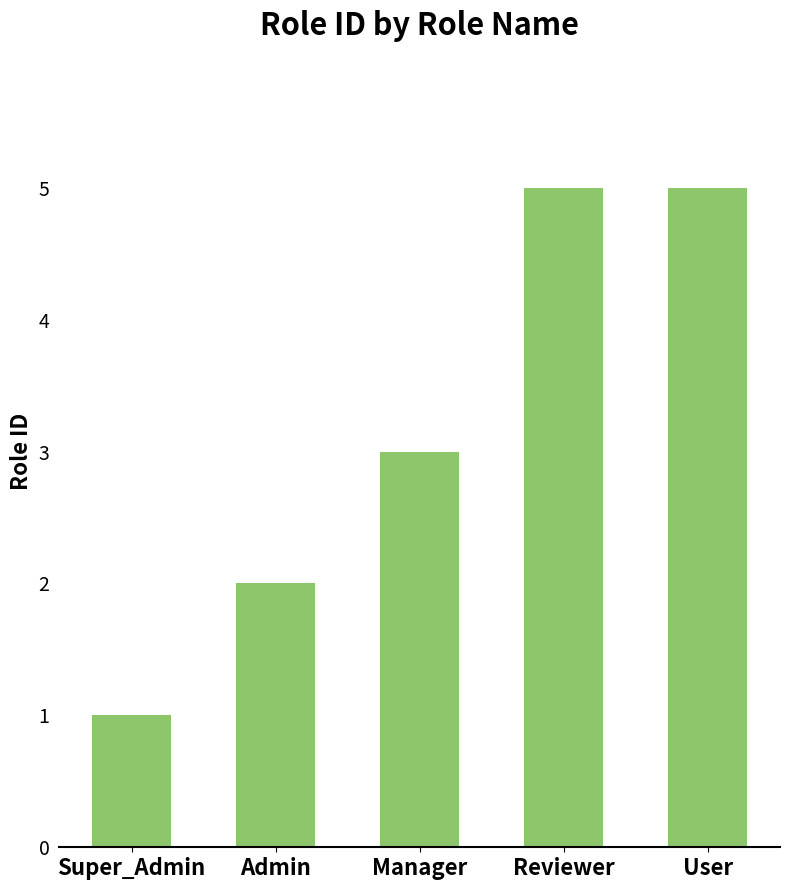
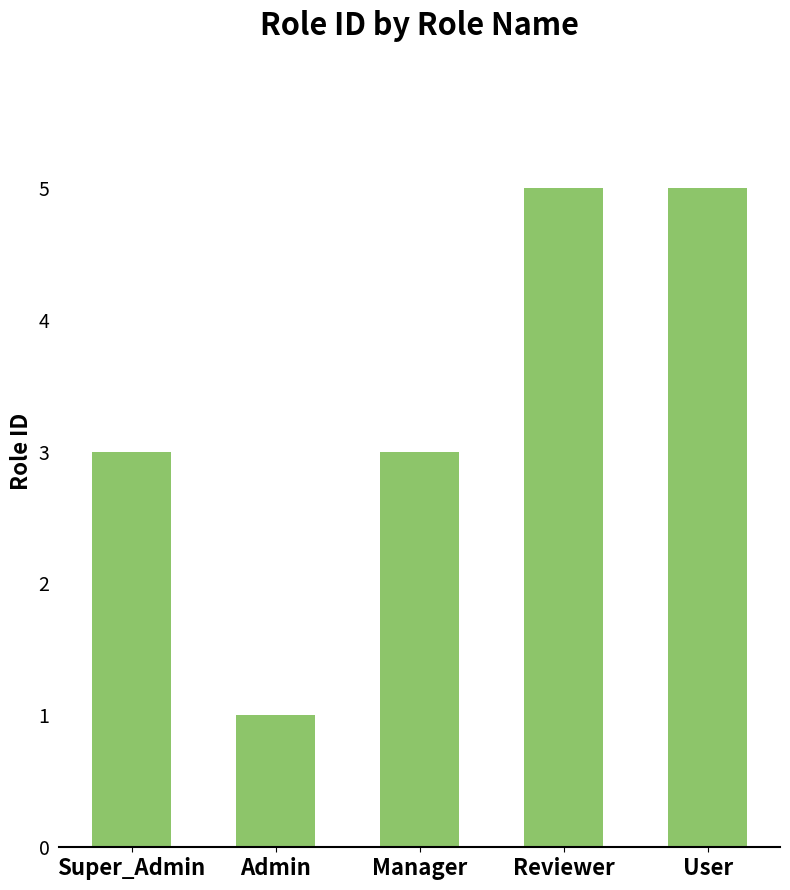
Super_Admin: 1 -> 3
Admin: 2 -> 1
